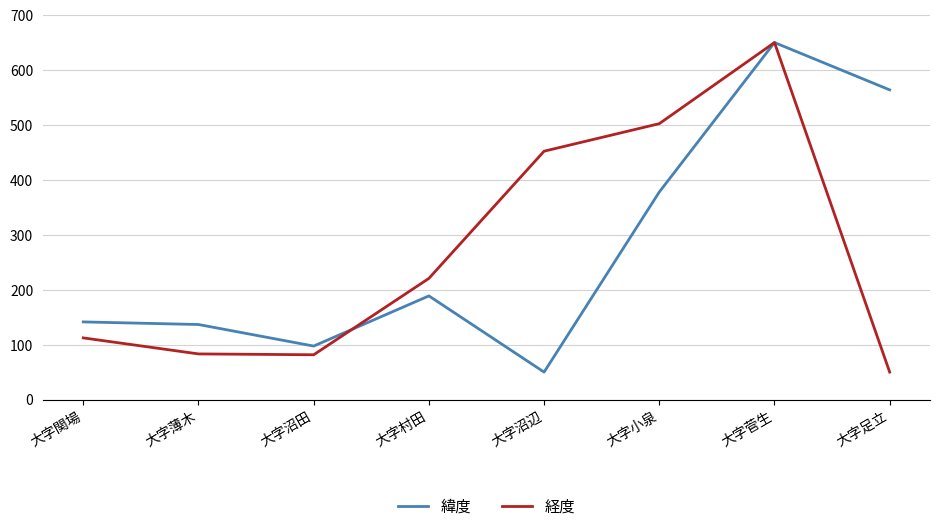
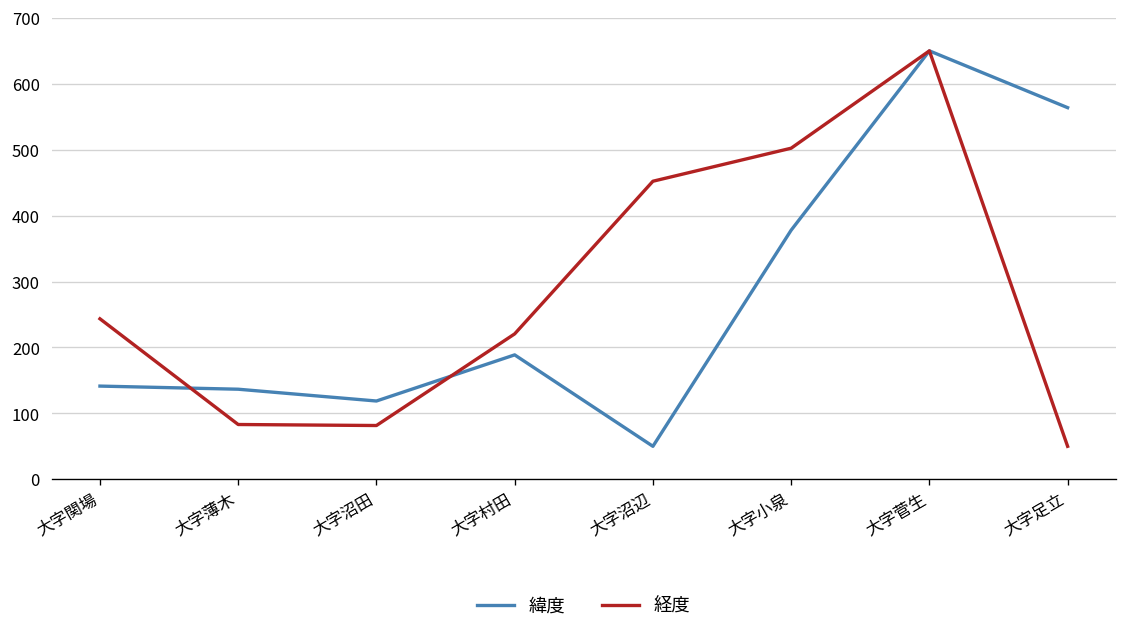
経度, 大字関場: 110 -> 240
緯度, 大字沼田: 100 -> 120
